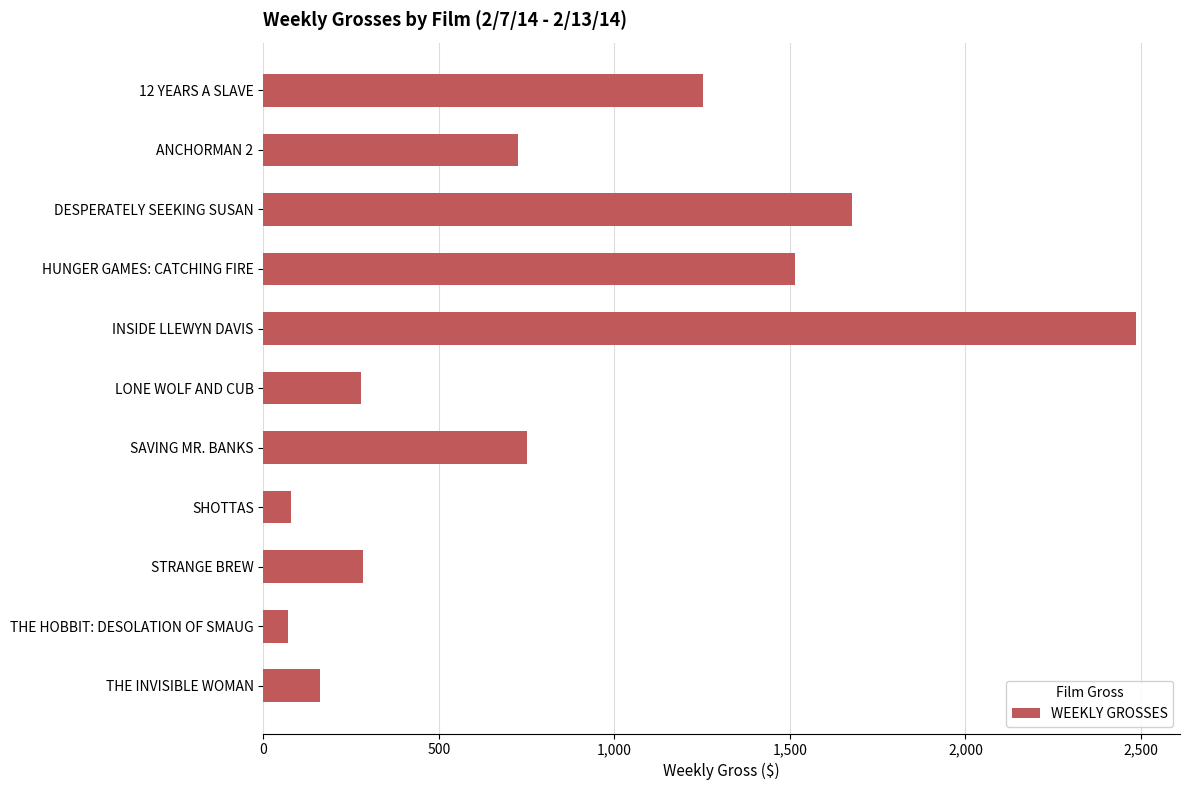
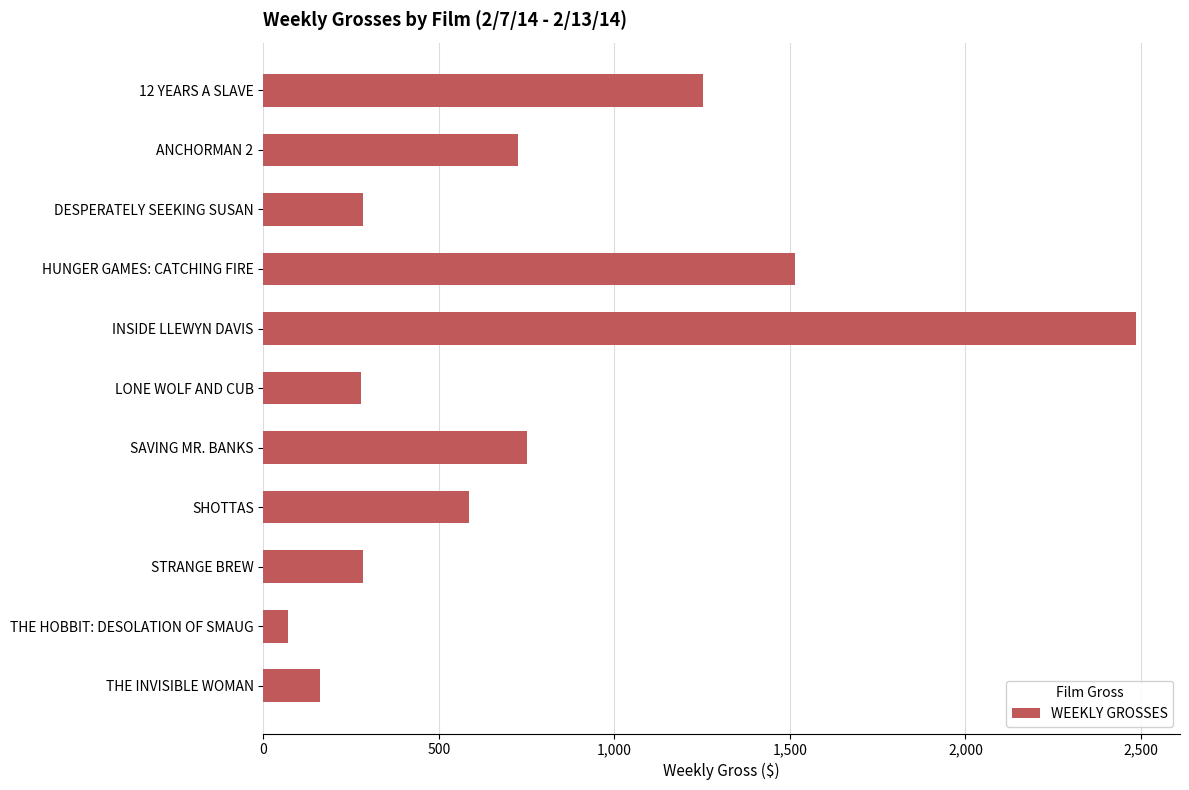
DESPERATELY SEEKING SUSAN: 1,680 -> 280
SHOTTAS: 80 -> 590
